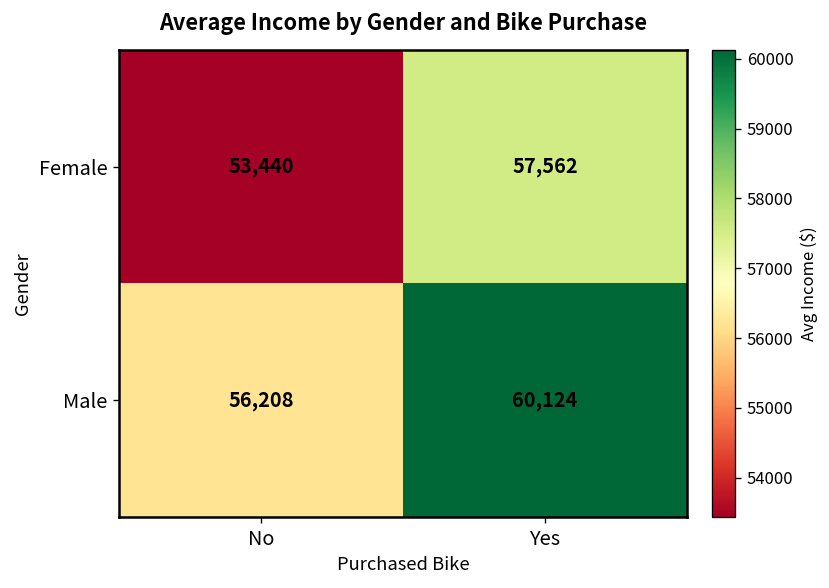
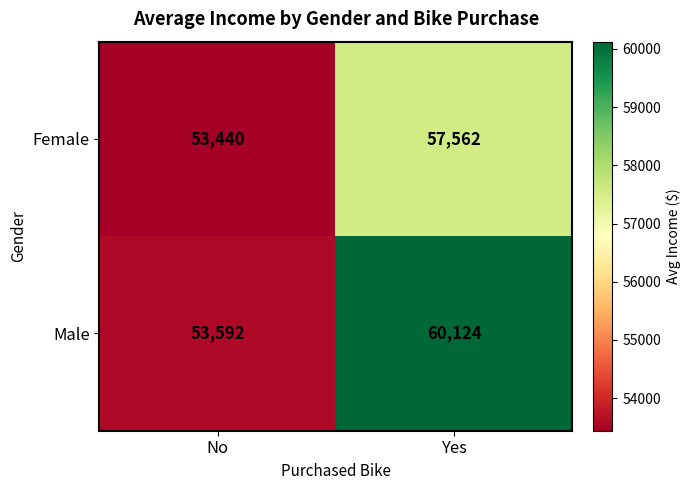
Male, No: 56,208 -> 53,592
